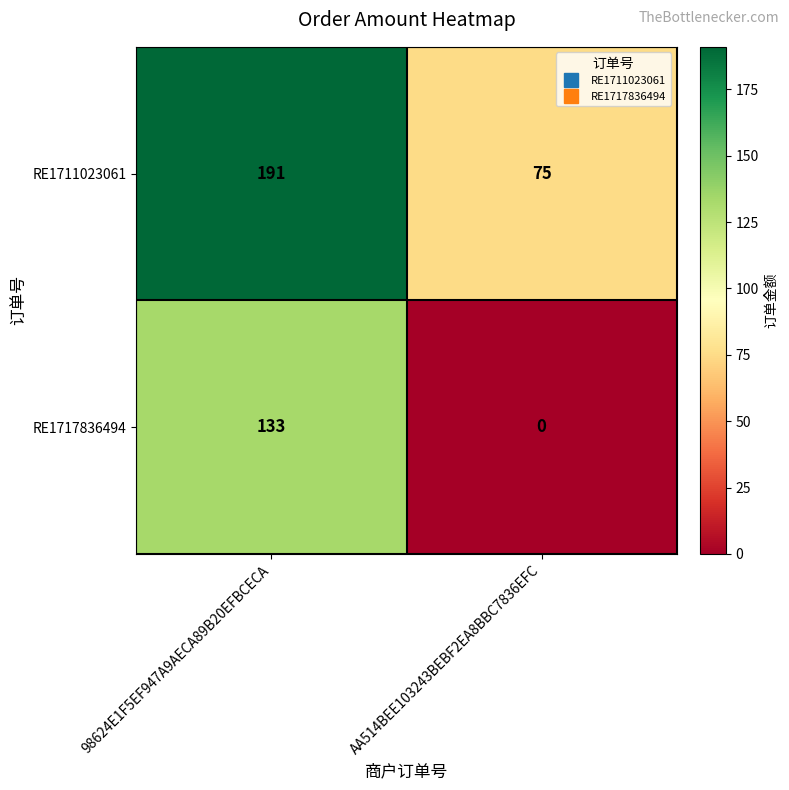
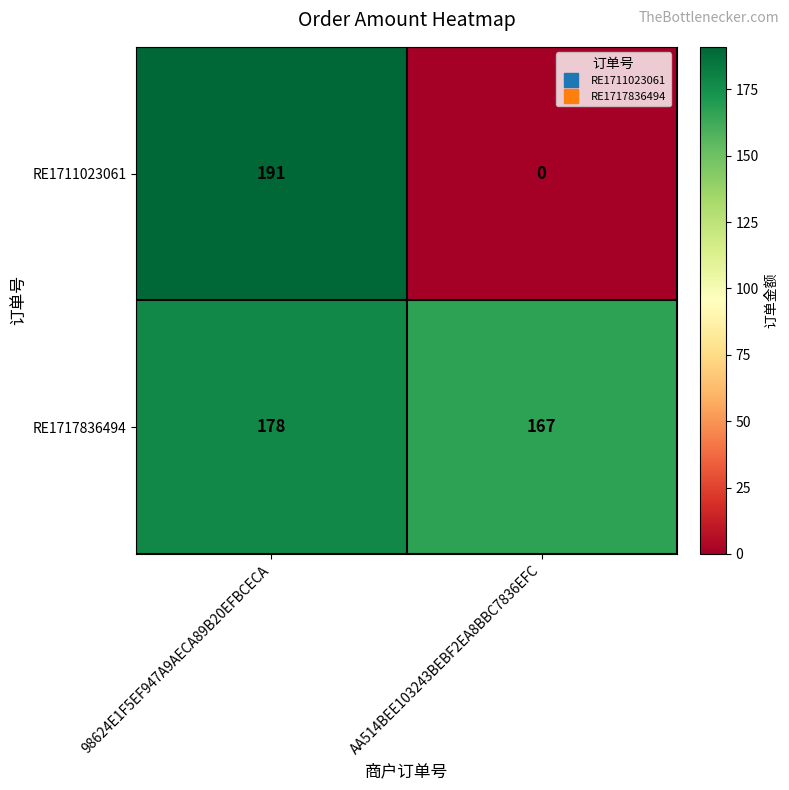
RE1711023061, AA514BEE103243BEBF2EA8BBC7836EFC: 75 -> 0
RE1717836494, 98624E1F5EF947A9AECA89B20EFBCECA: 133 -> 178
RE1717836494, AA514BEE103243BEBF2EA8BBC7836EFC: 0 -> 167
